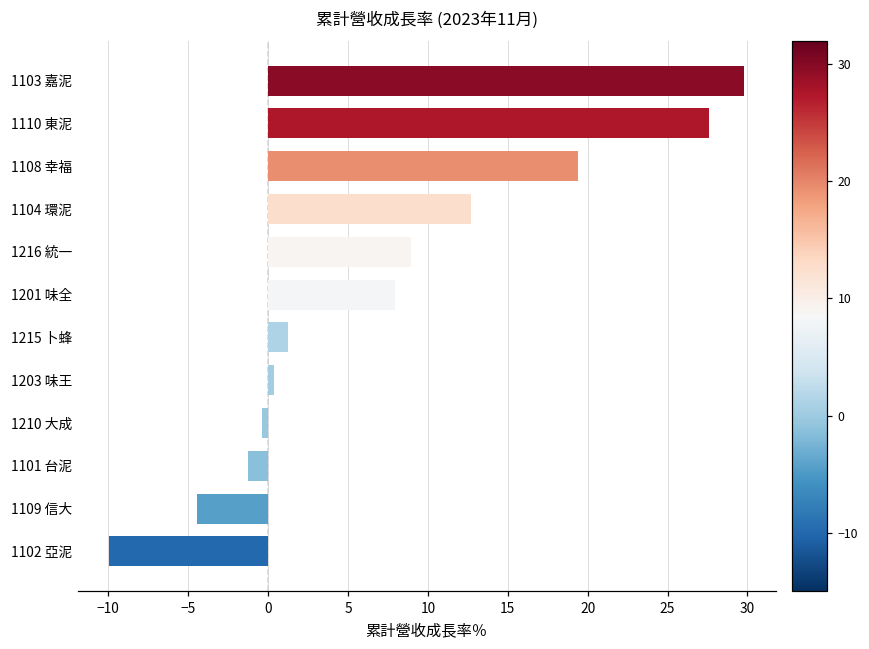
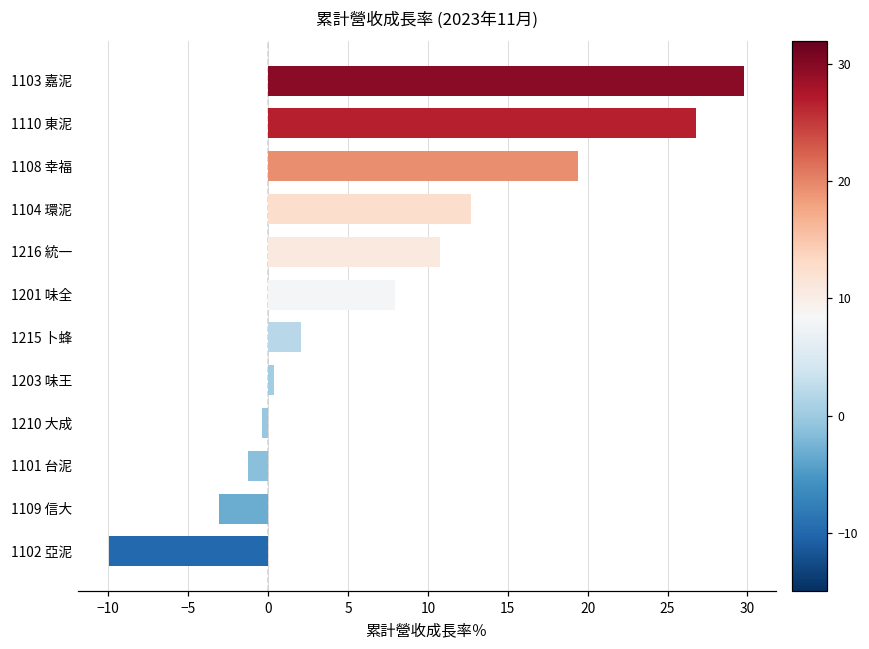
1110 東泥: 27.6 -> 26.8
1216 統一: 9.0 -> 10.8
1215 卜蜂: 1.2 -> 2.1
1109 信大: -4.5 -> -3.1
